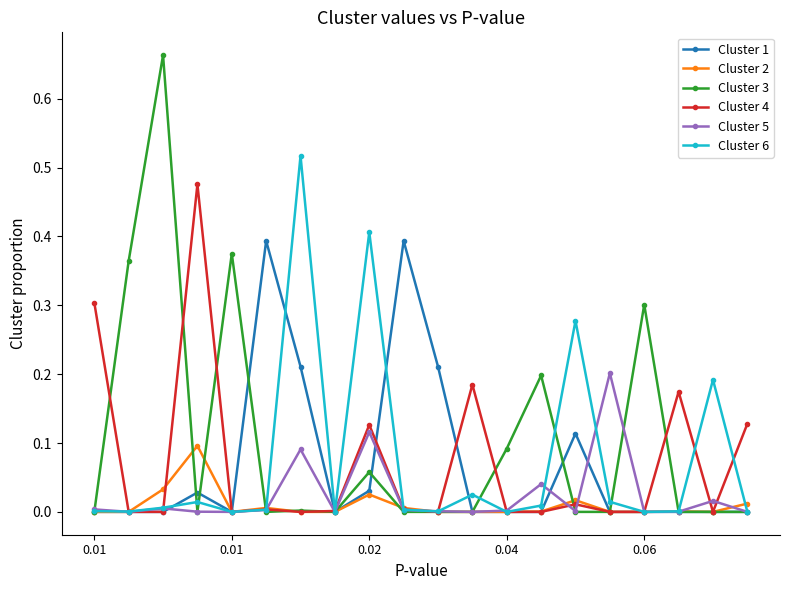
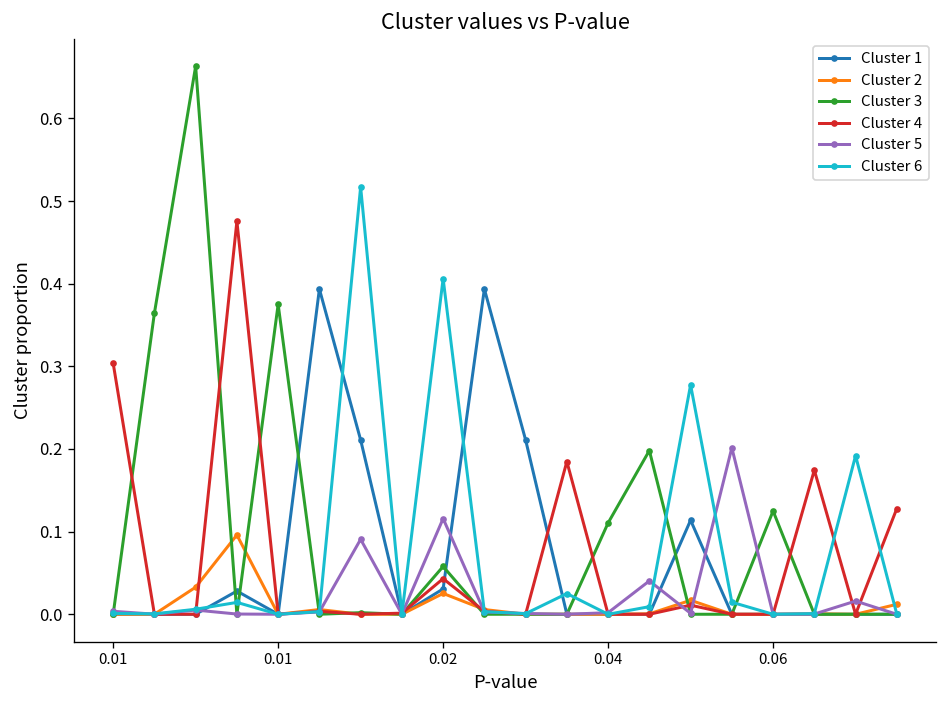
Cluster 4, 0.02: 0.13 -> 0.04
Cluster 3, 0.04: 0.09 -> 0.11
Cluster 3, 0.06: 0.30 -> 0.13
